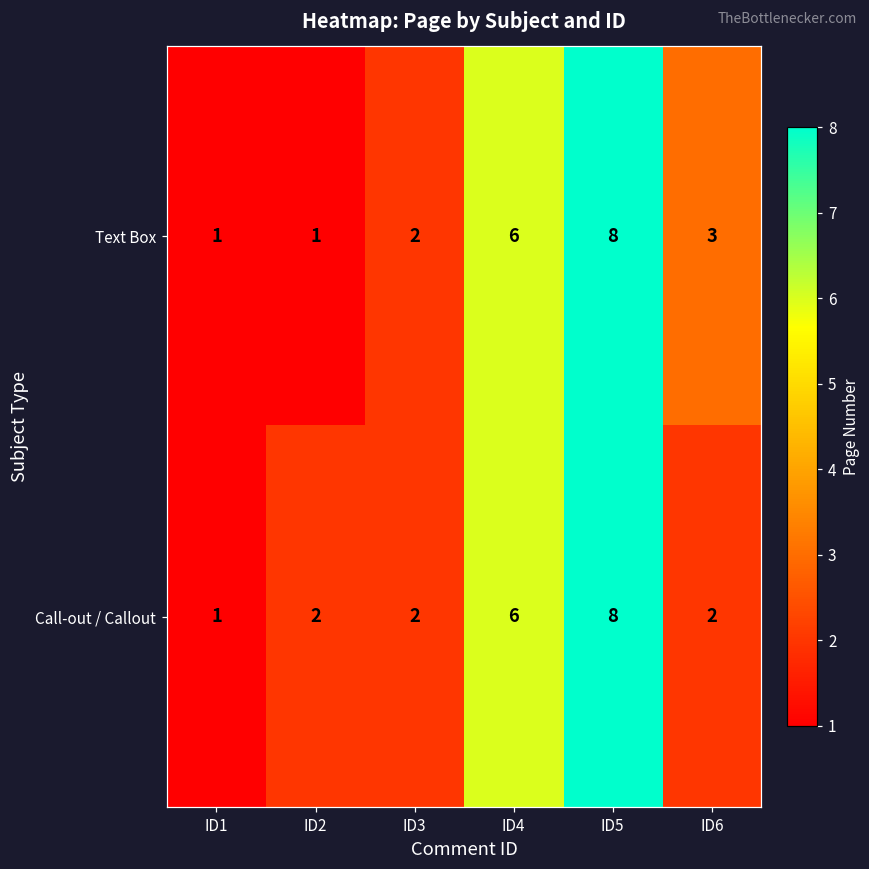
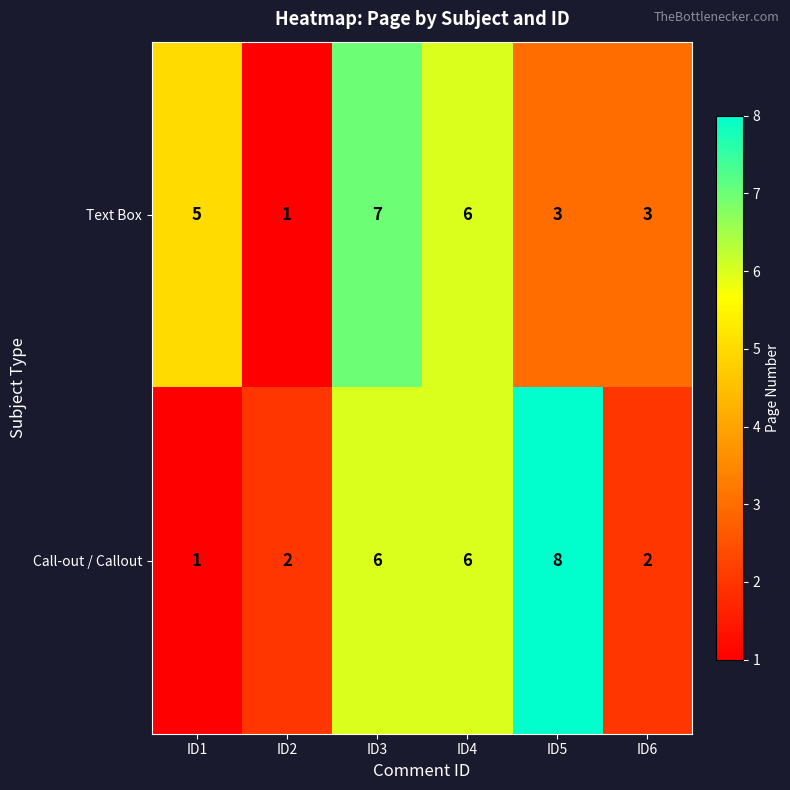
Text Box, ID1: 1 -> 5
Text Box, ID3: 2 -> 7
Text Box, ID5: 8 -> 3
Call-out / Callout, ID3: 2 -> 6
